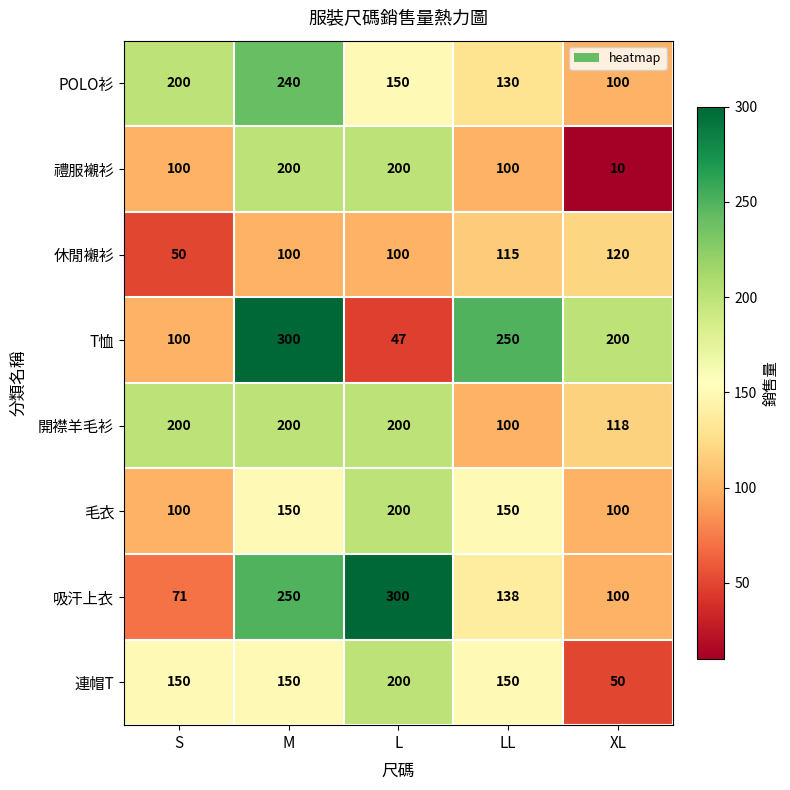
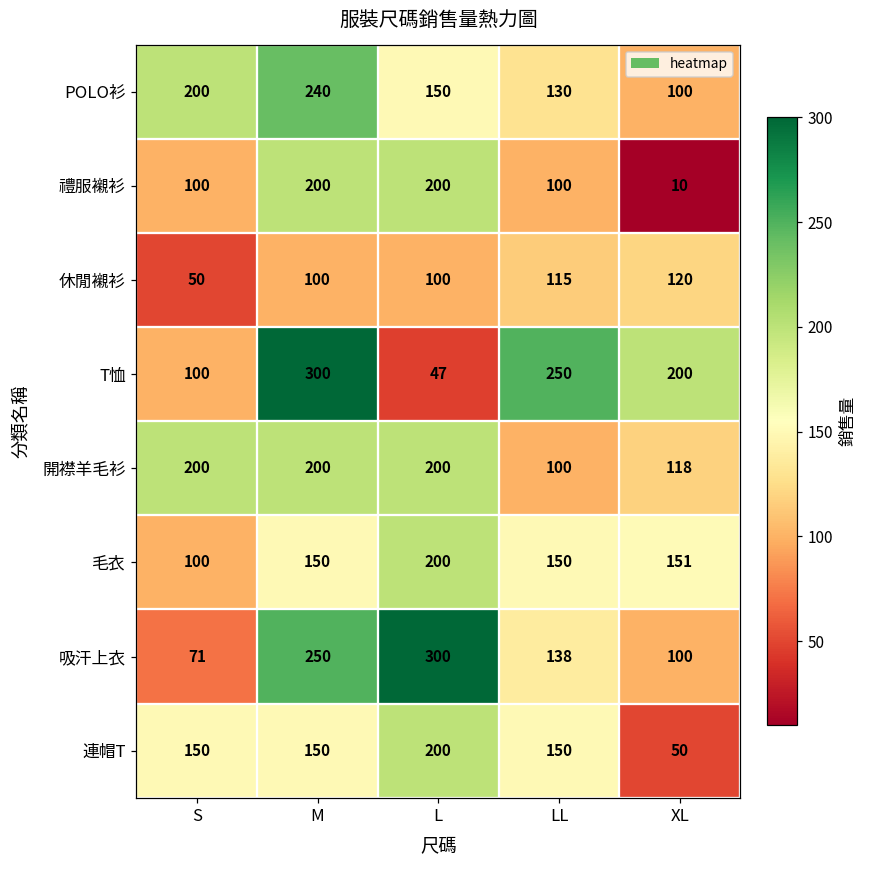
毛衣, XL: 100 -> 151
